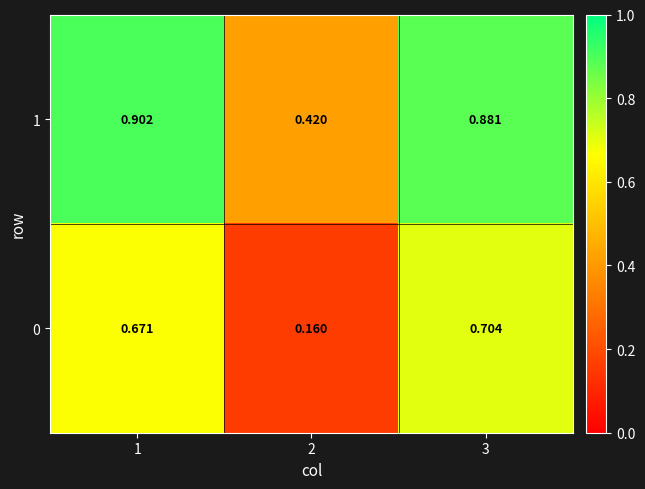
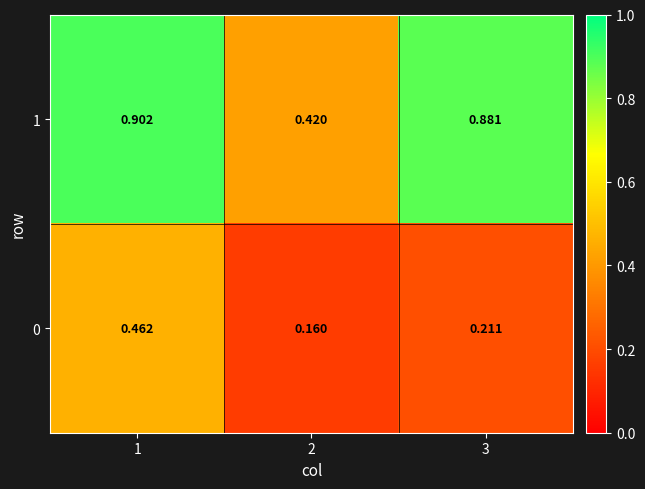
0, 1: 0.671 -> 0.462
0, 3: 0.704 -> 0.211
